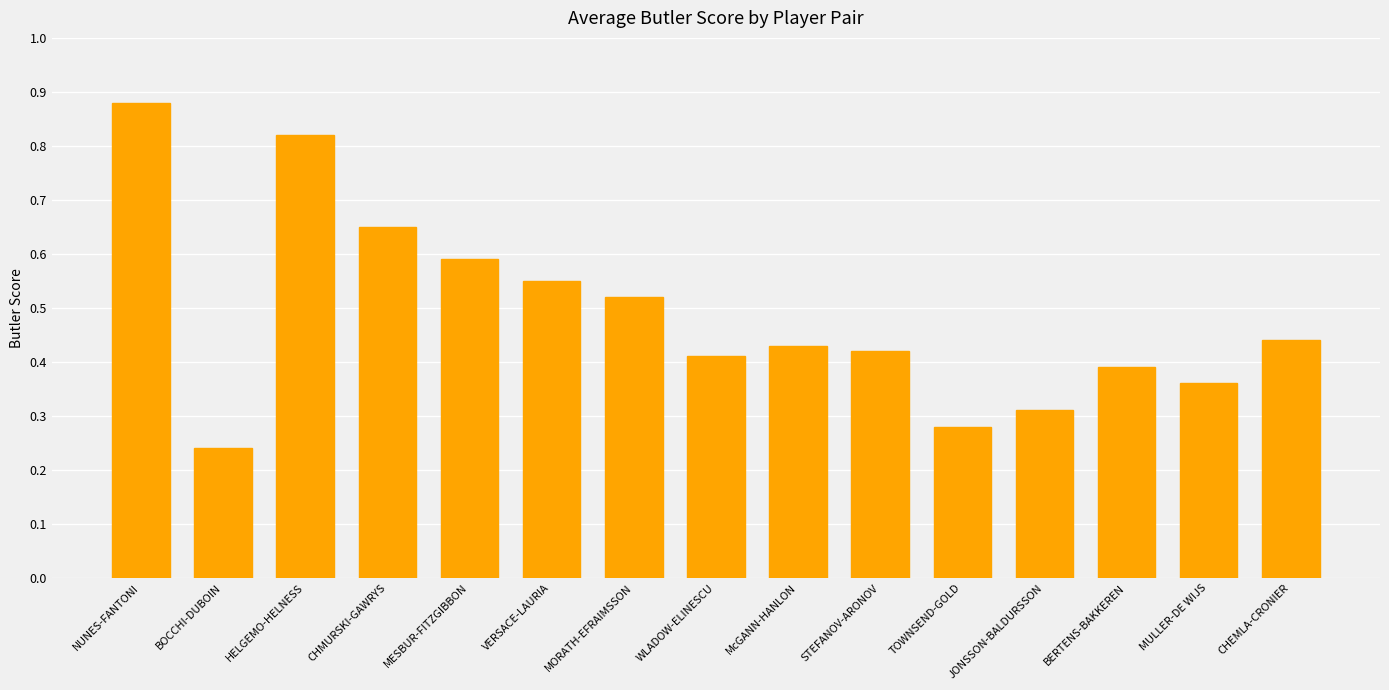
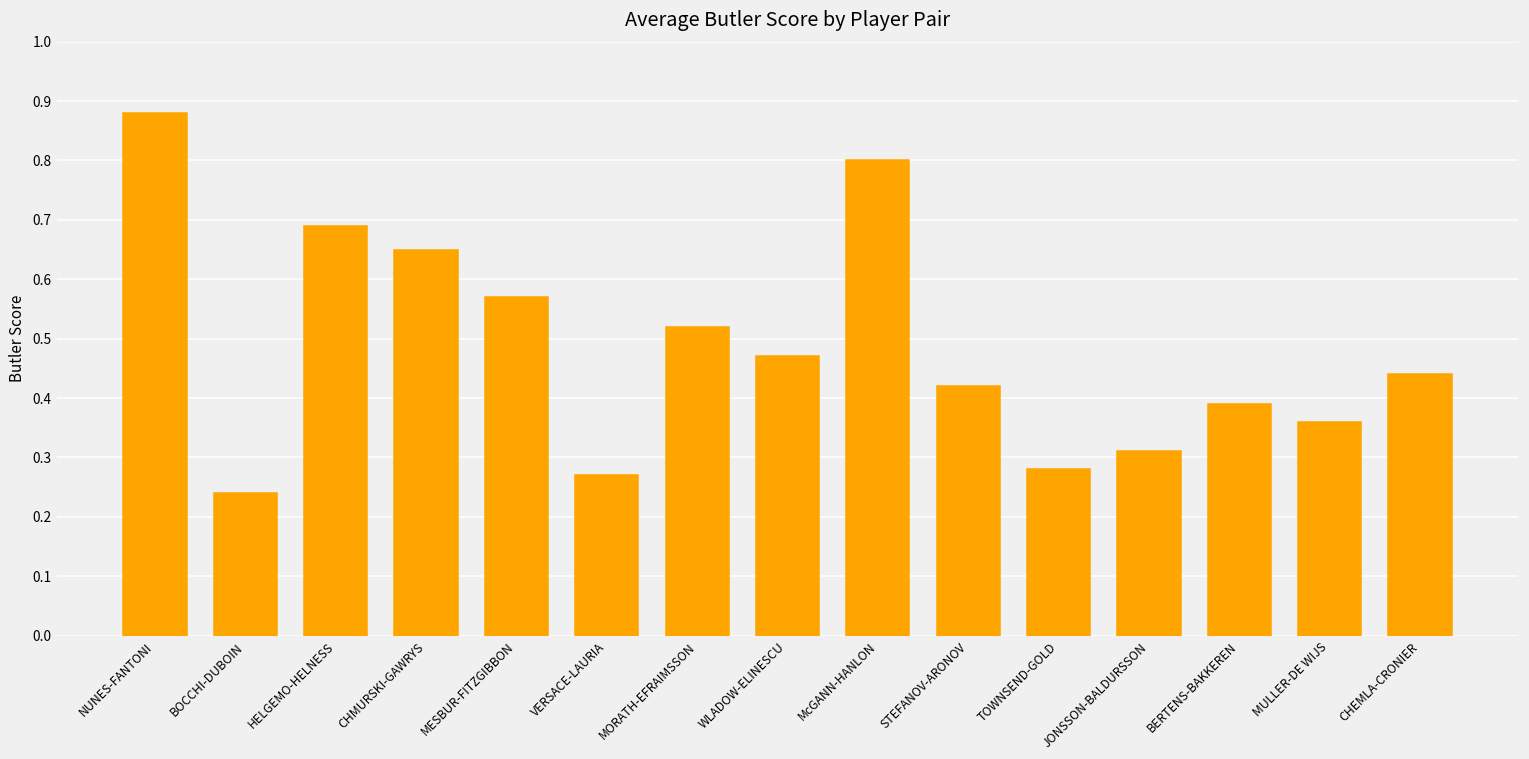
HELGEMO-HELNESS: 0.82 -> 0.69
MESBUR-FITZGIBBON: 0.59 -> 0.57
VERSACE-LAURIA: 0.55 -> 0.27
WLADOW-ELINESCU: 0.41 -> 0.47
McGANN-HANLON: 0.43 -> 0.80
